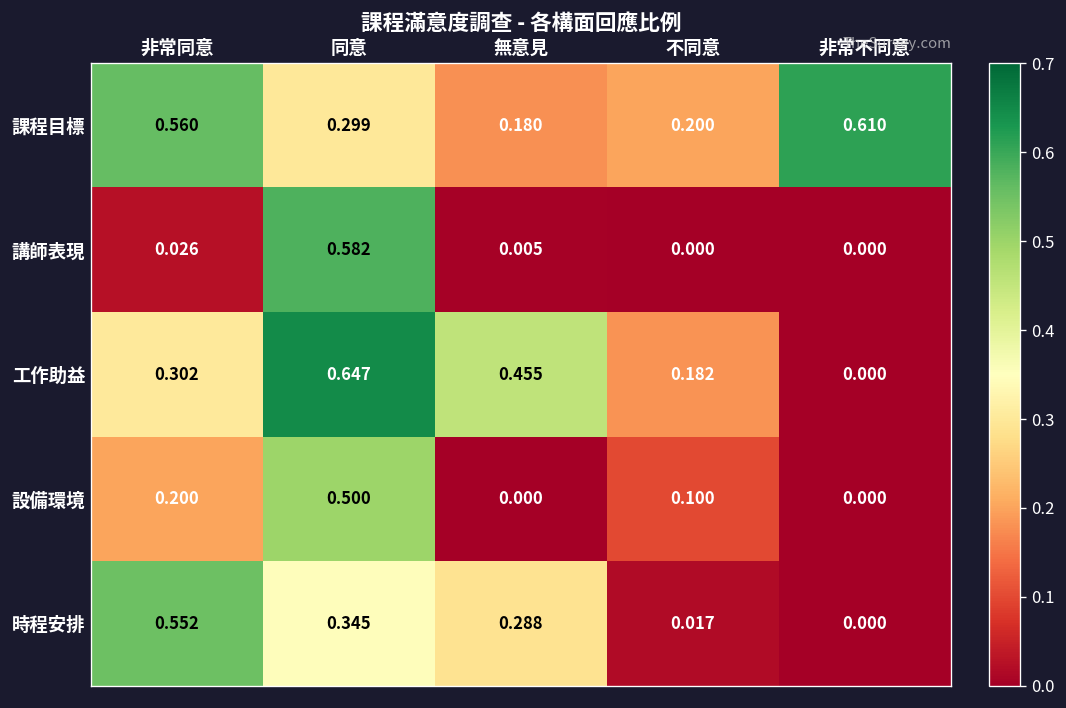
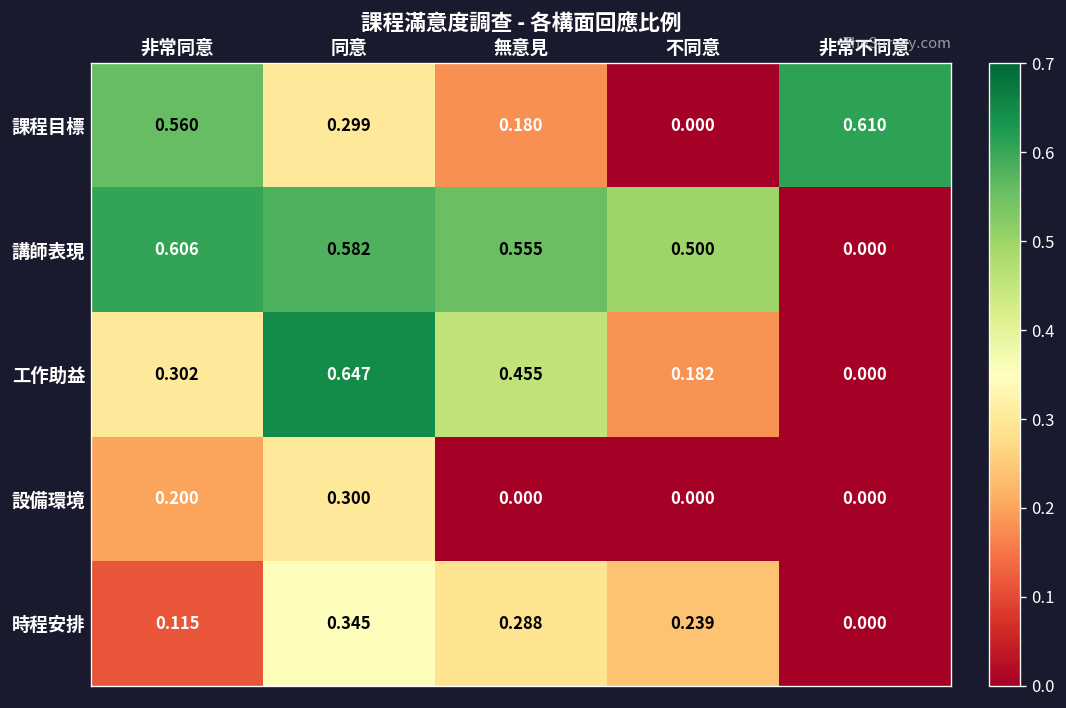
課程目標, 不同意: 0.200 -> 0.000
講師表現, 非常同意: 0.026 -> 0.606
講師表現, 無意見: 0.005 -> 0.555
講師表現, 不同意: 0.000 -> 0.500
設備環境, 同意: 0.500 -> 0.300
設備環境, 不同意: 0.100 -> 0.000
時程安排, 非常同意: 0.552 -> 0.115
時程安排, 不同意: 0.017 -> 0.239
